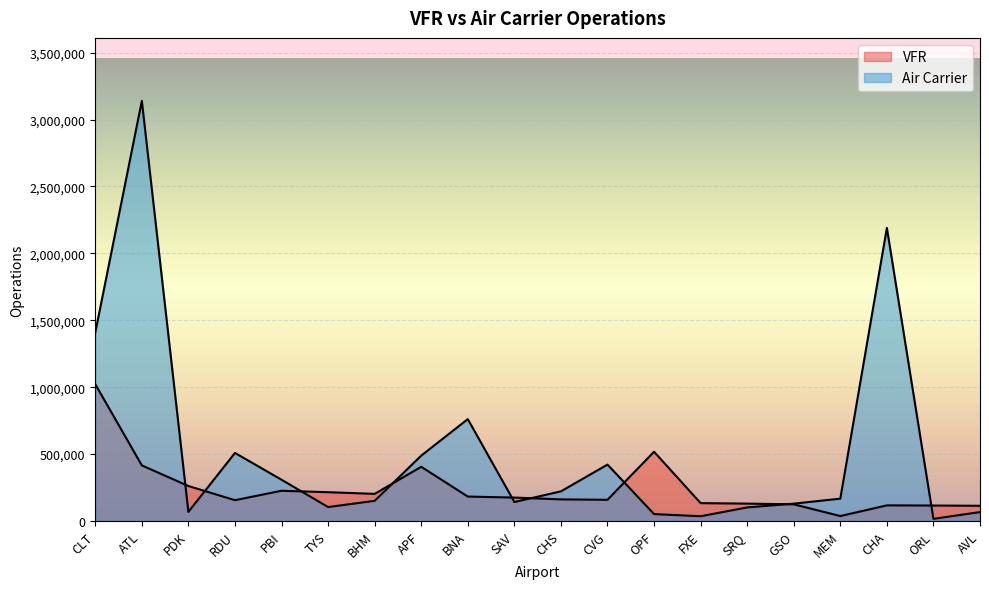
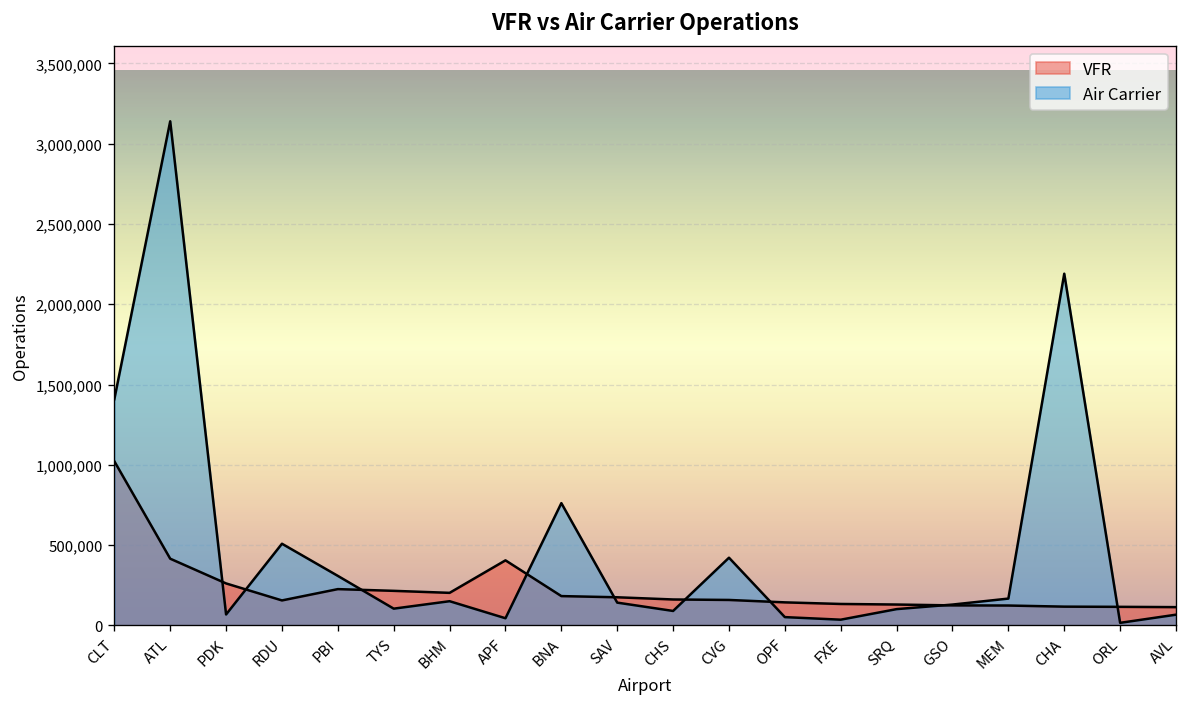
Air Carrier, APF: 490,000 -> 40,000
Air Carrier, CHS: 220,000 -> 90,000
VFR, OPF: 520,000 -> 140,000
VFR, MEM: 40,000 -> 120,000
